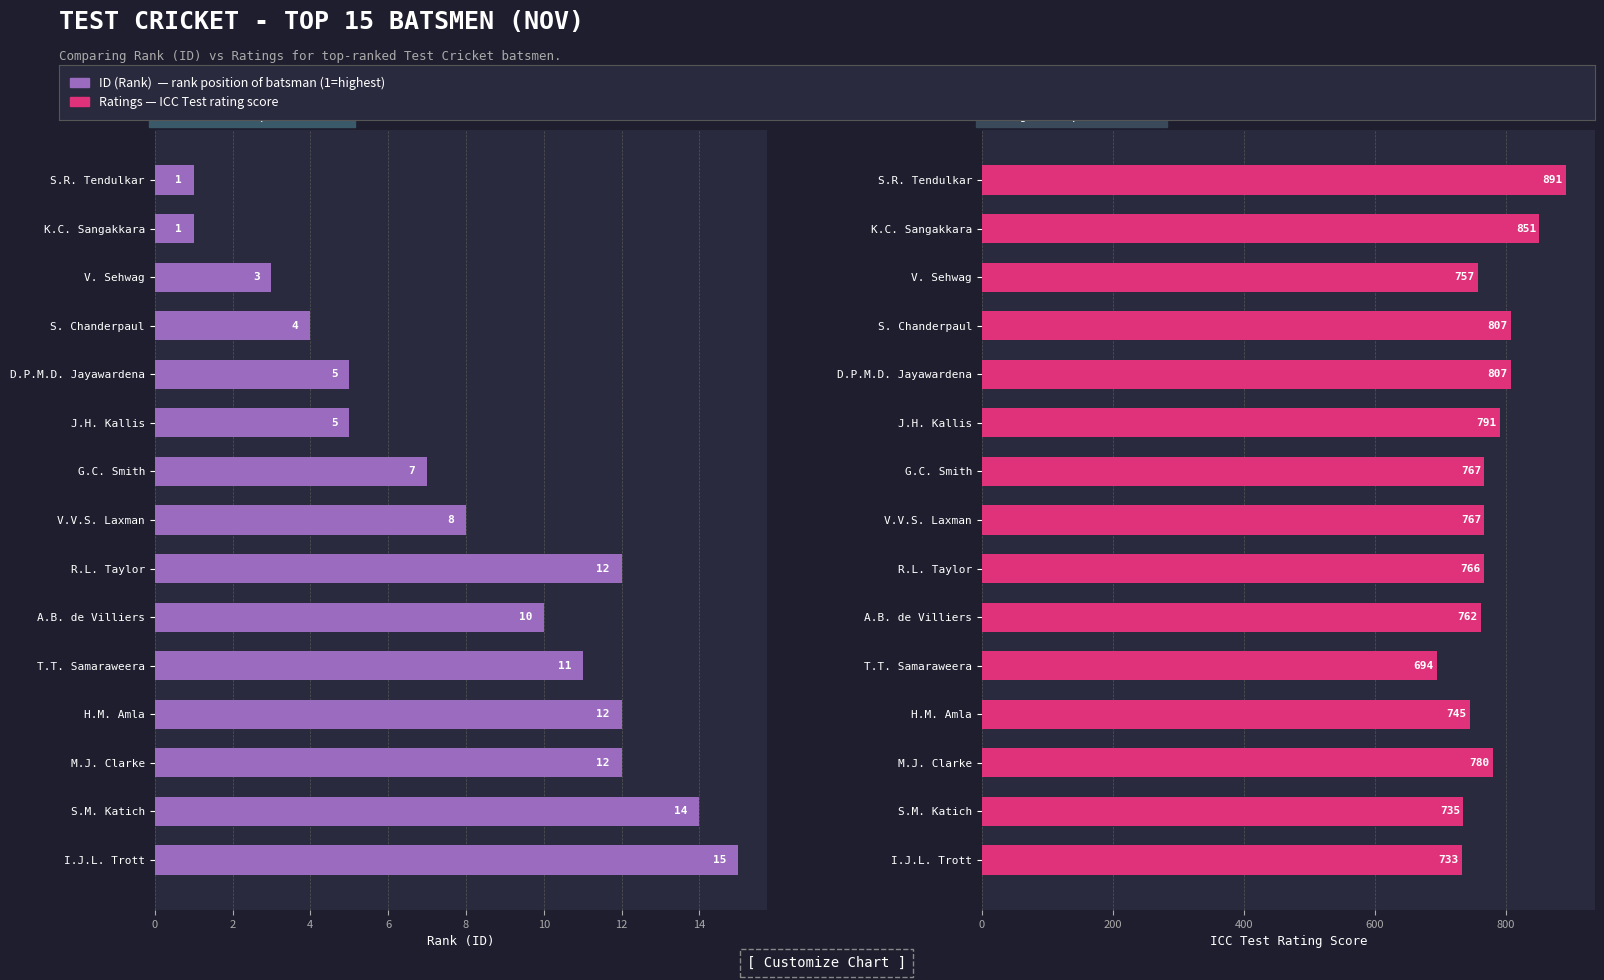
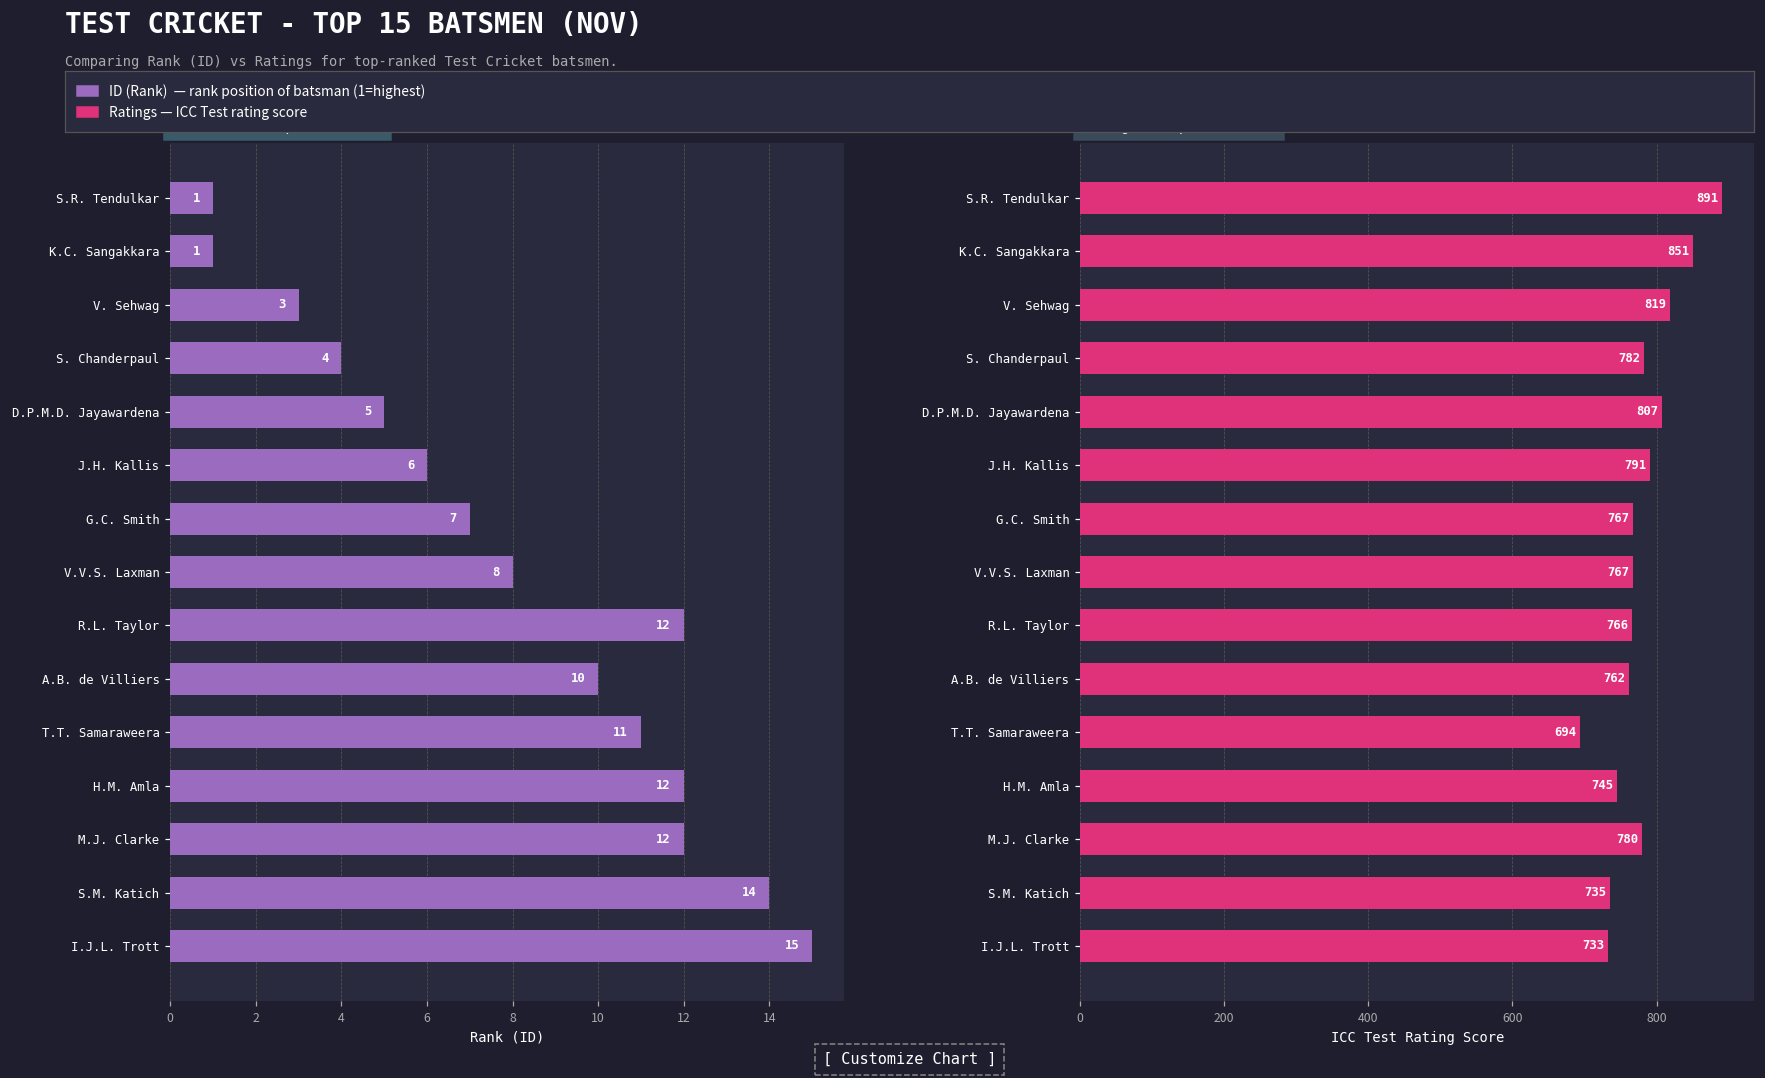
ID (Rank) — Top 15 Batsmen, J.H. Kallis: 5 -> 6
Ratings — Top 15 Batsmen, V. Sehwag: 757 -> 819
Ratings — Top 15 Batsmen, S. Chanderpaul: 807 -> 782
